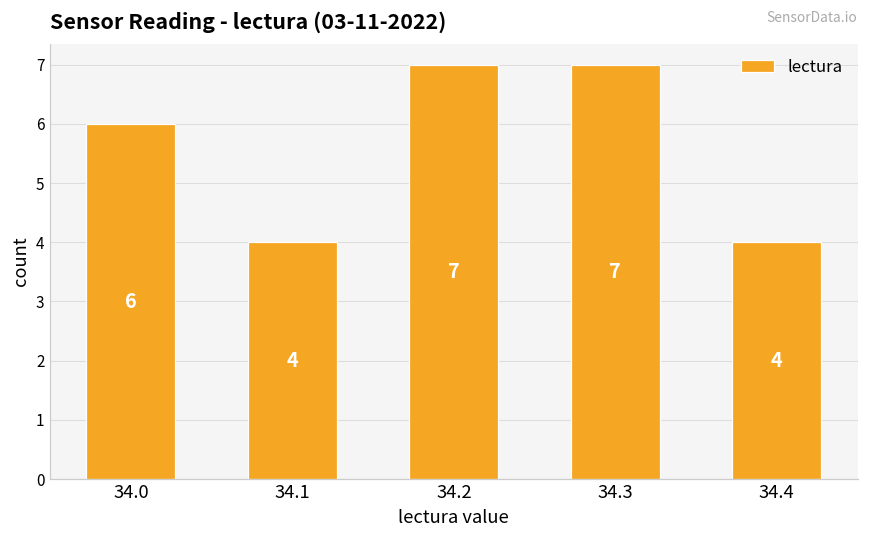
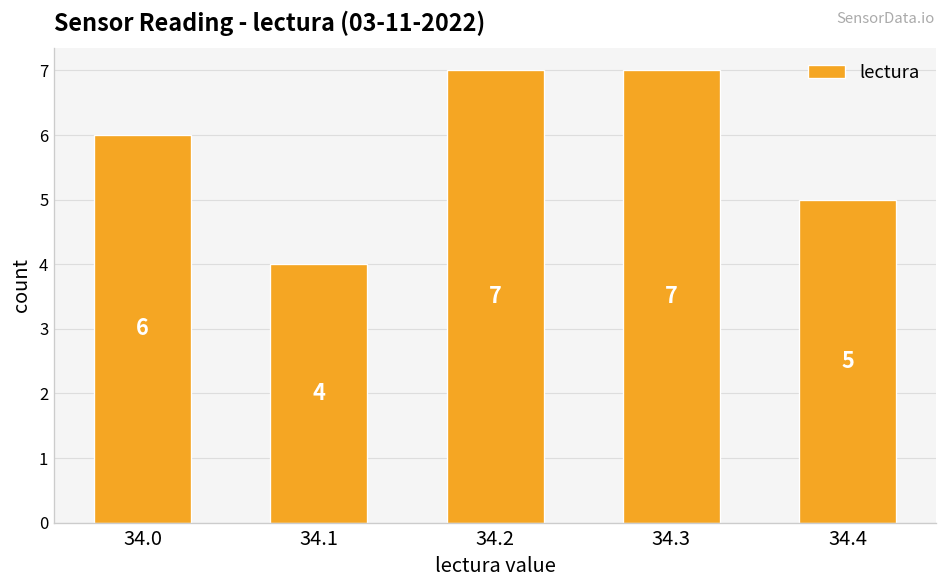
34.4: 4 -> 5
